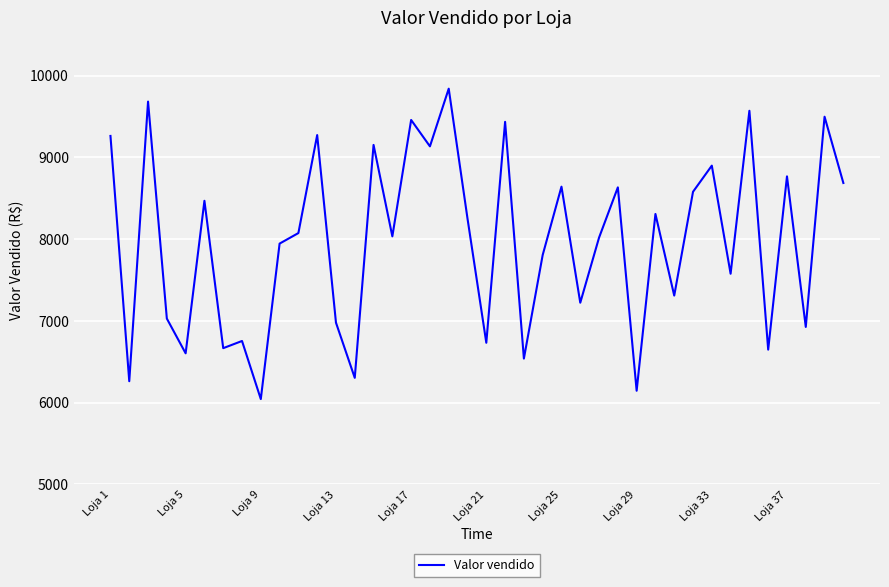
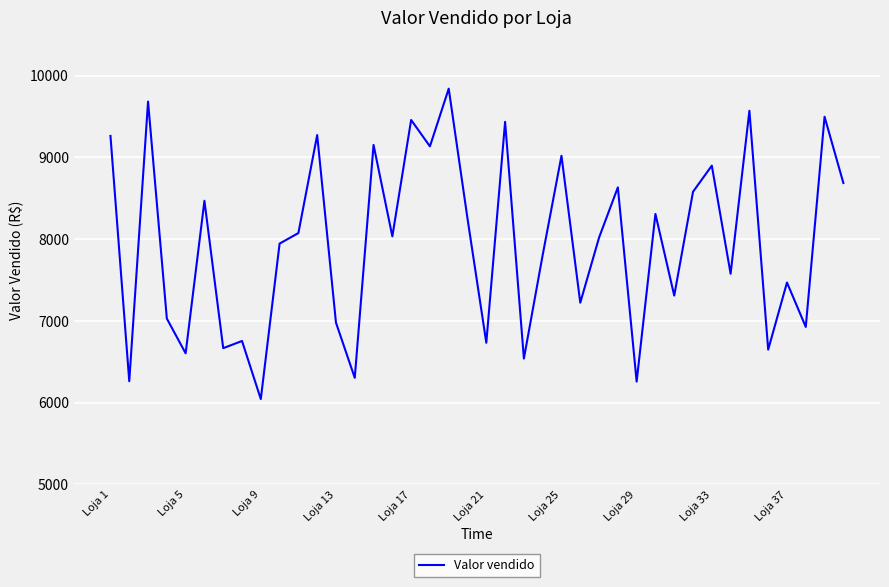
Loja 25: 8600 -> 9000
Loja 29: 6100 -> 6300
Loja 37: 8800 -> 7500
